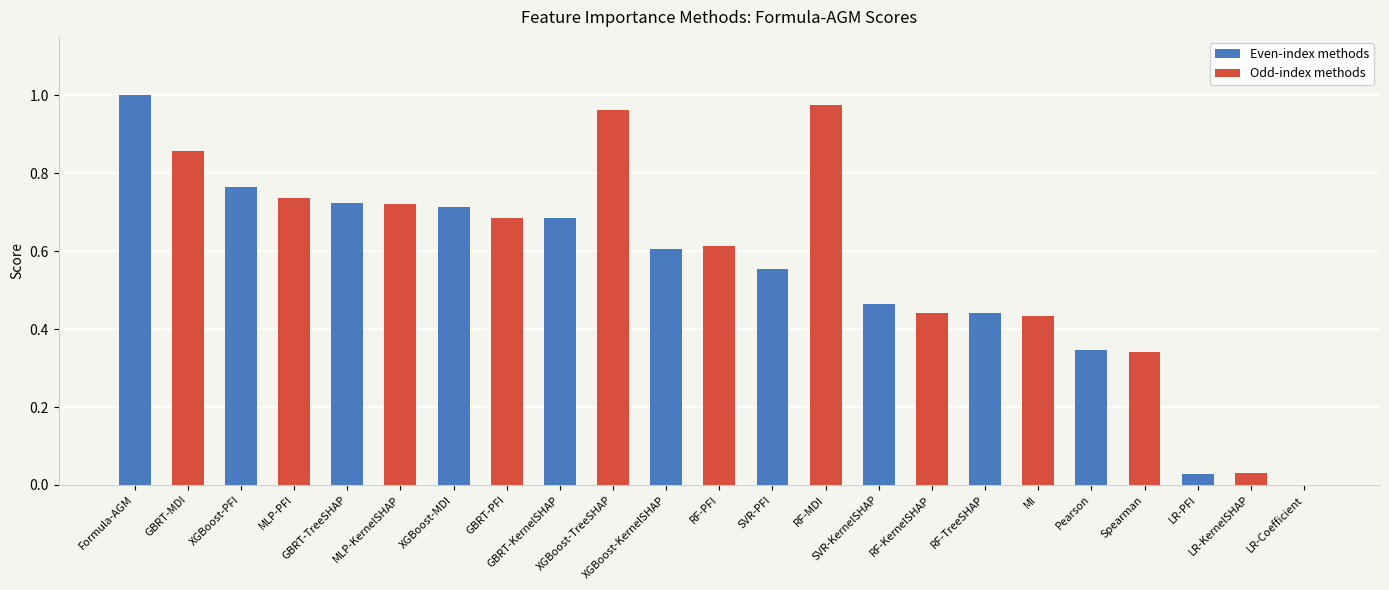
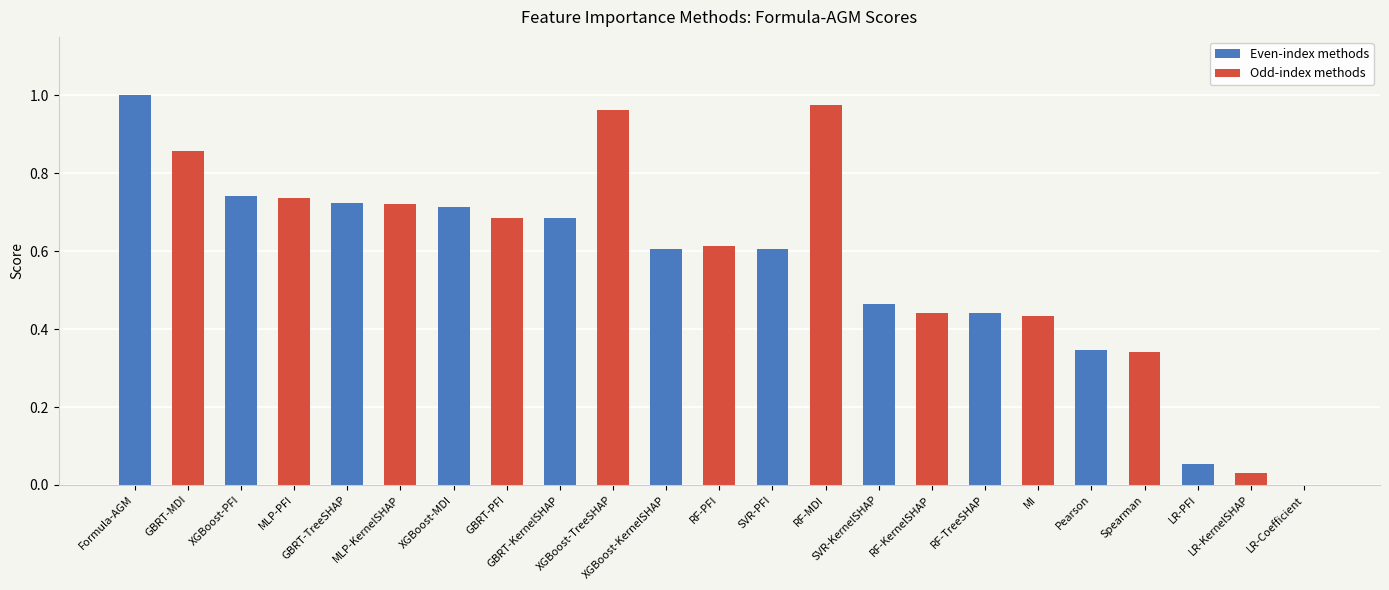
XGBoost-PFI: 0.76 -> 0.74
SVR-PFI: 0.55 -> 0.61
LR-PFI: 0.03 -> 0.05
